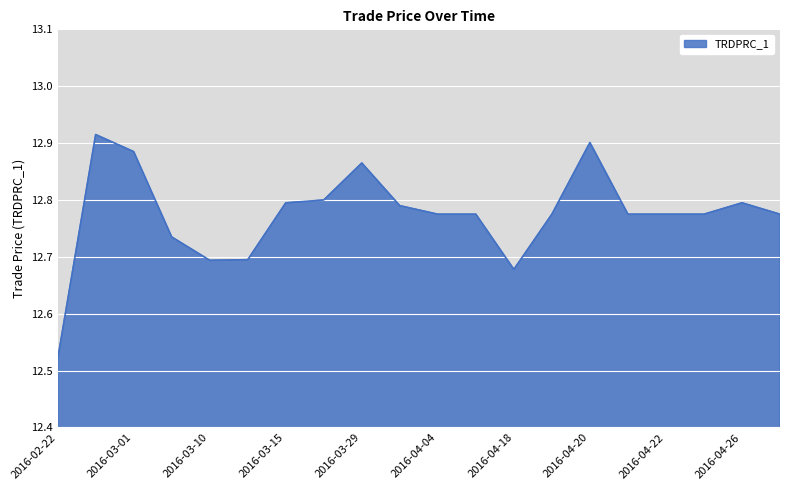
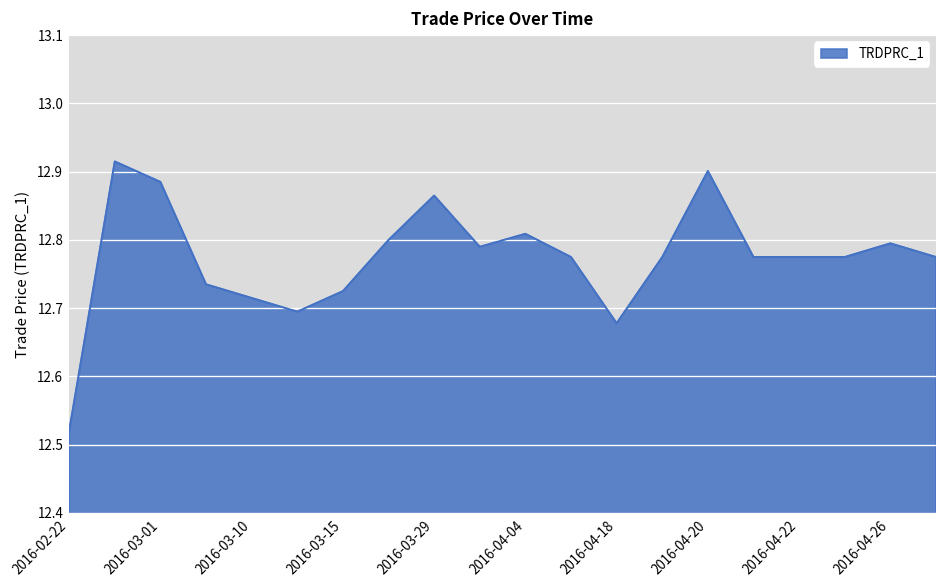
2016-03-10: 12.69 -> 12.72
2016-03-15: 12.80 -> 12.73
2016-04-04: 12.78 -> 12.81
